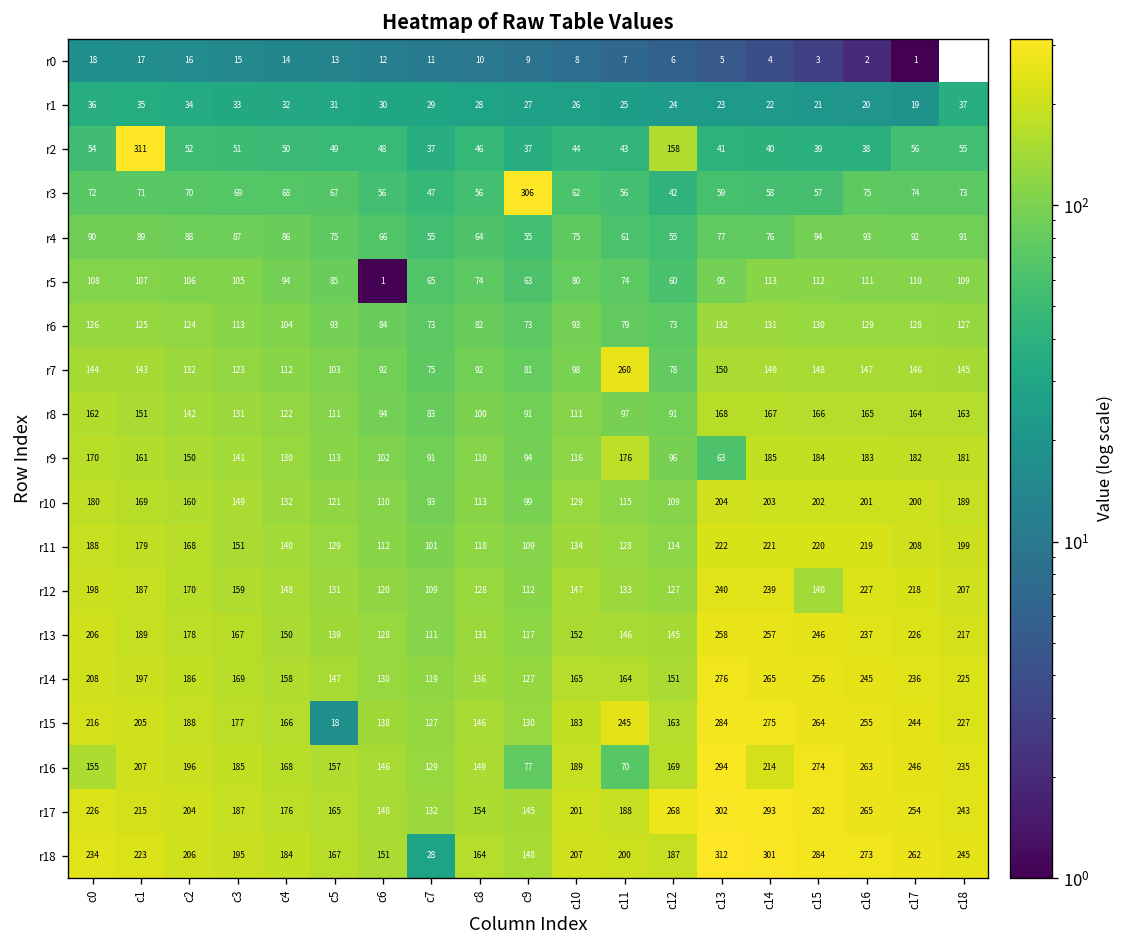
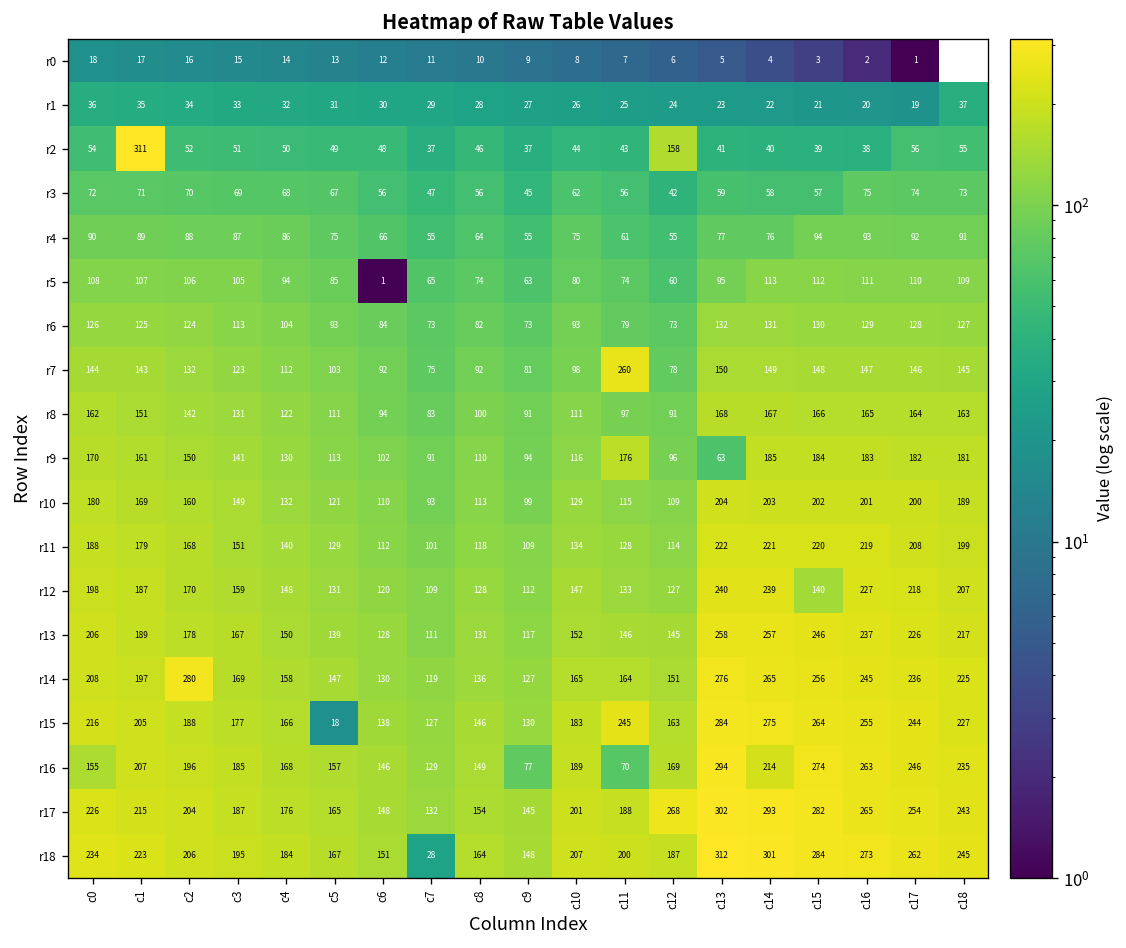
r3, c9: 306 -> 45
r14, c2: 186 -> 280
